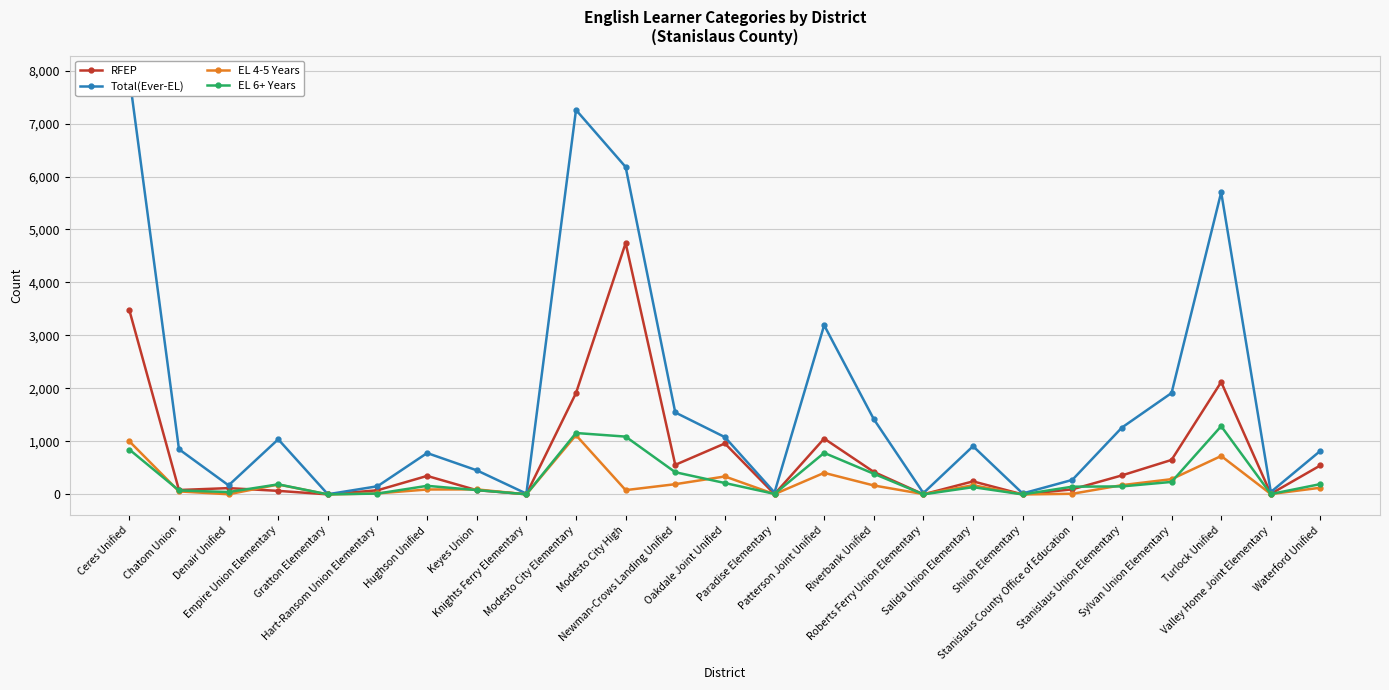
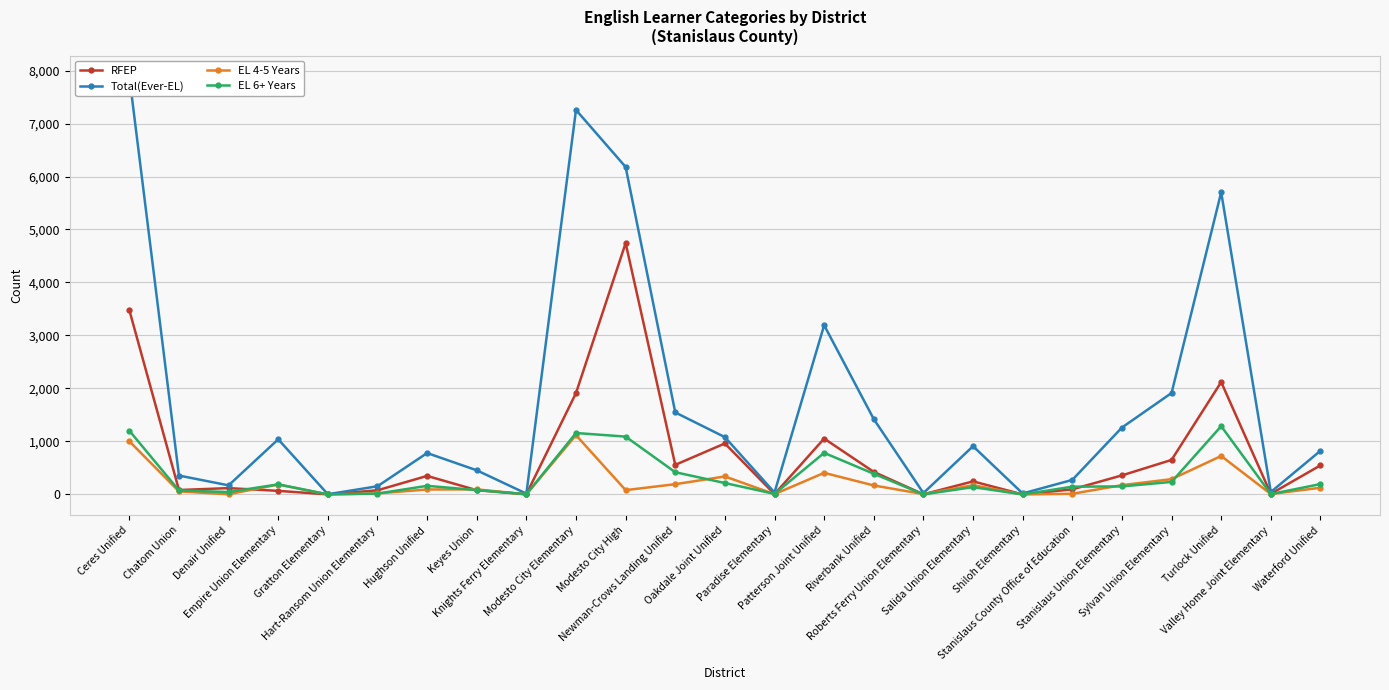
EL 6+ Years, Ceres Unified: 800 -> 1,200
Total(Ever-EL), Chatom Union: 900 -> 400
